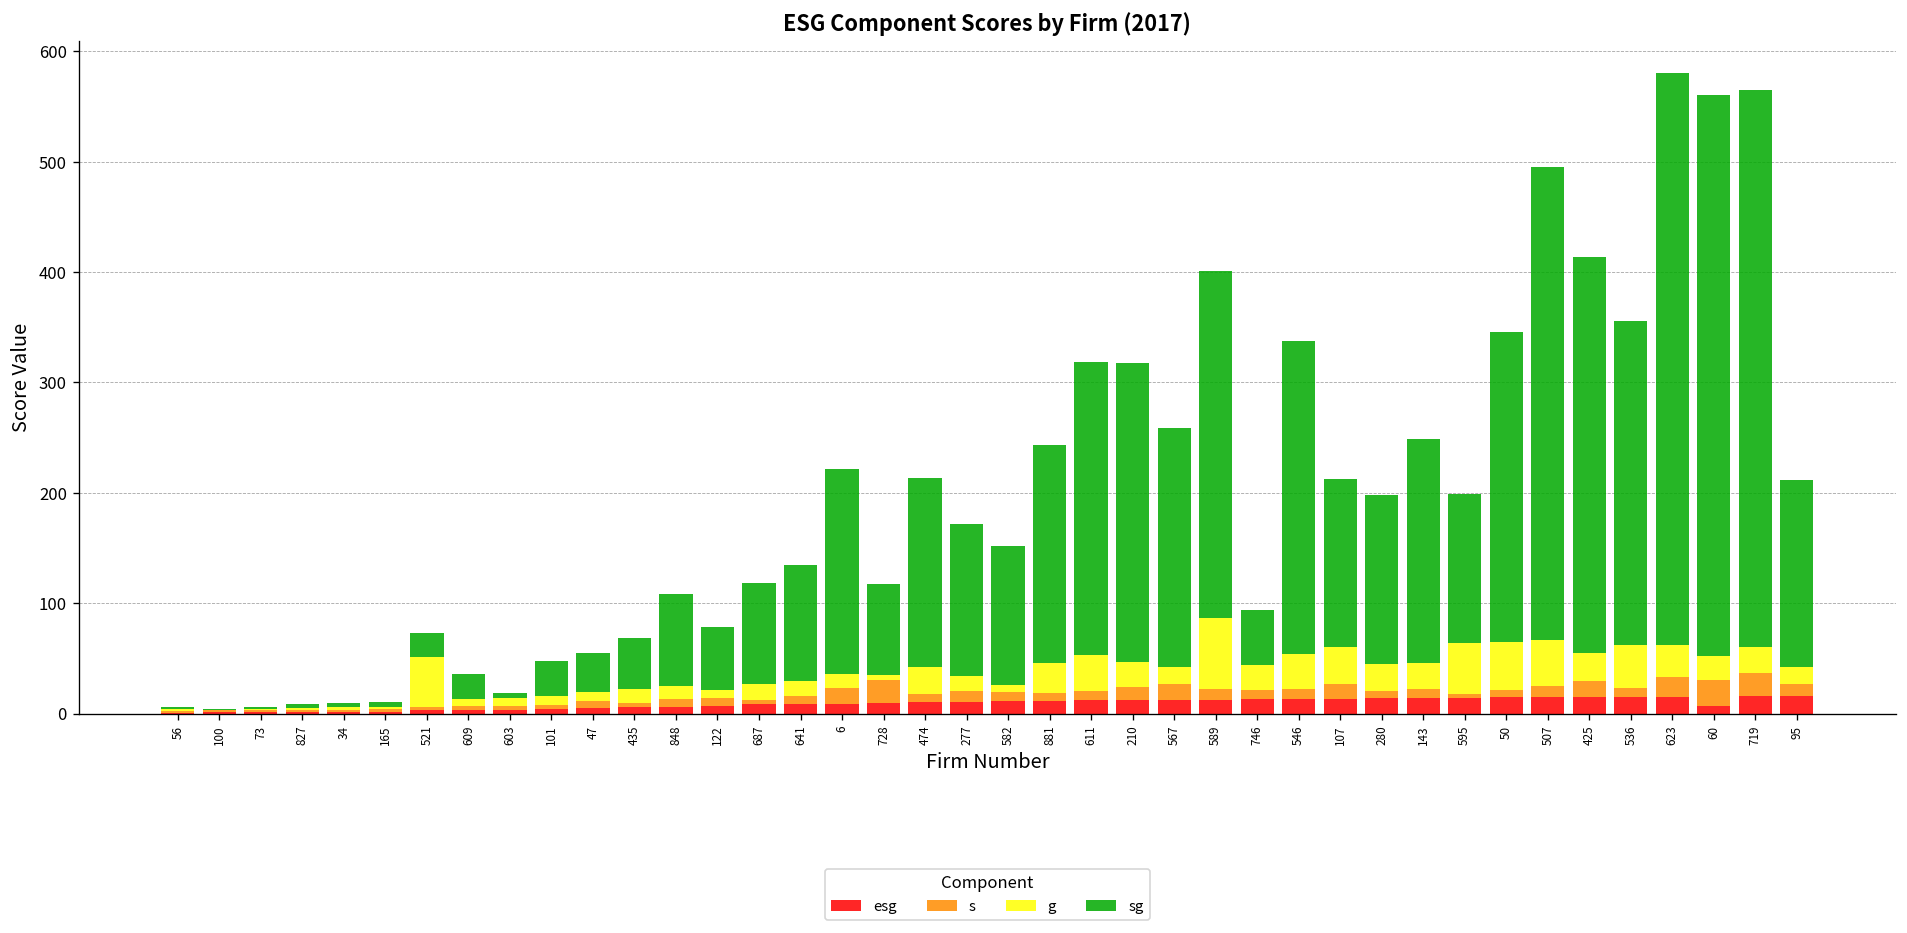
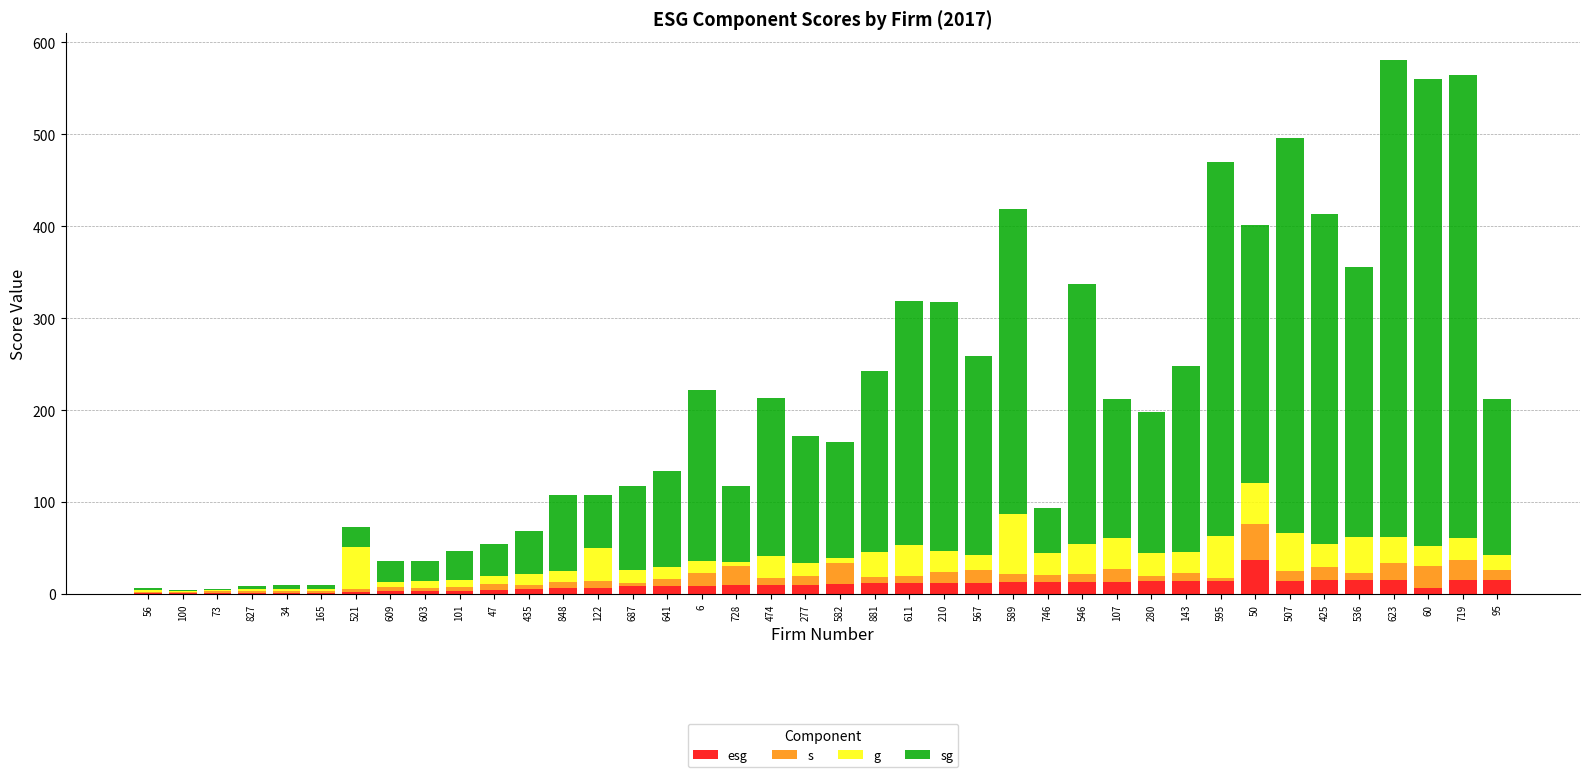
sg, 603: 10 -> 20
g, 122: 10 -> 40
s, 582: 10 -> 20
sg, 589: 310 -> 330
sg, 595: 140 -> 410
esg, 50: 10 -> 40
s, 50: 10 -> 40
